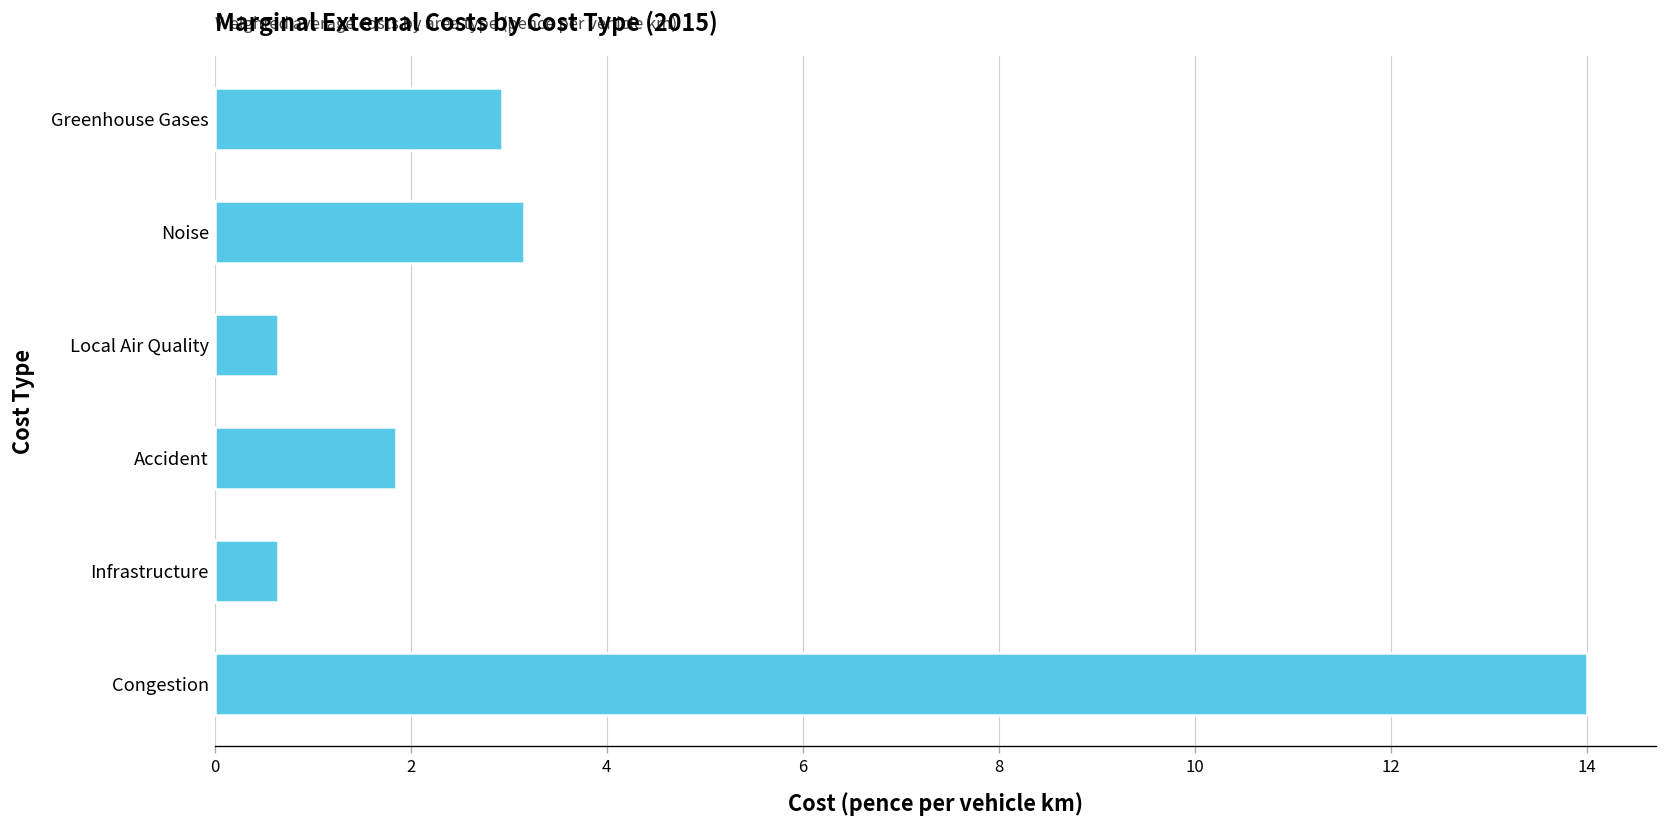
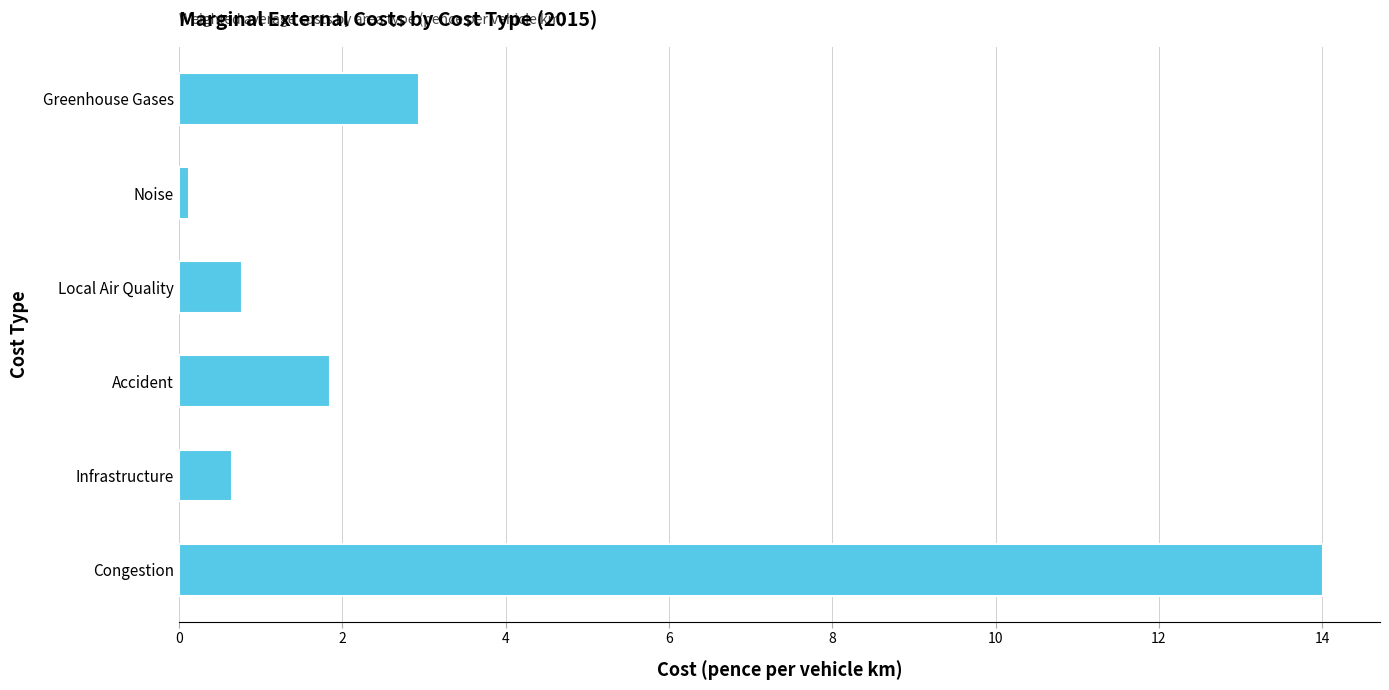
Noise: 3.2 -> 0.1
Local Air Quality: 0.6 -> 0.8
